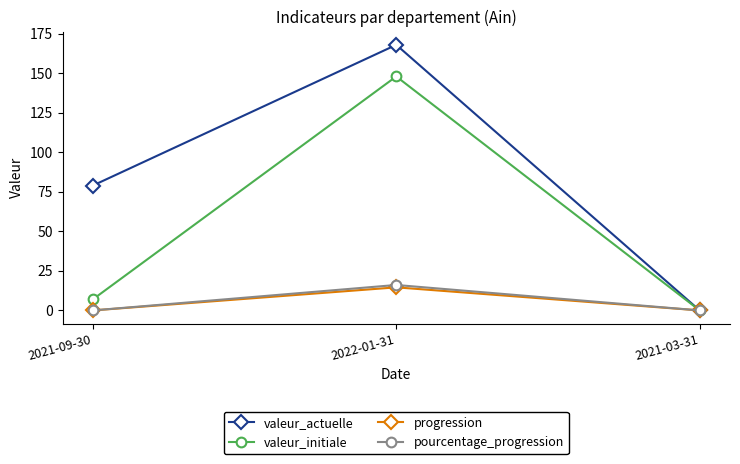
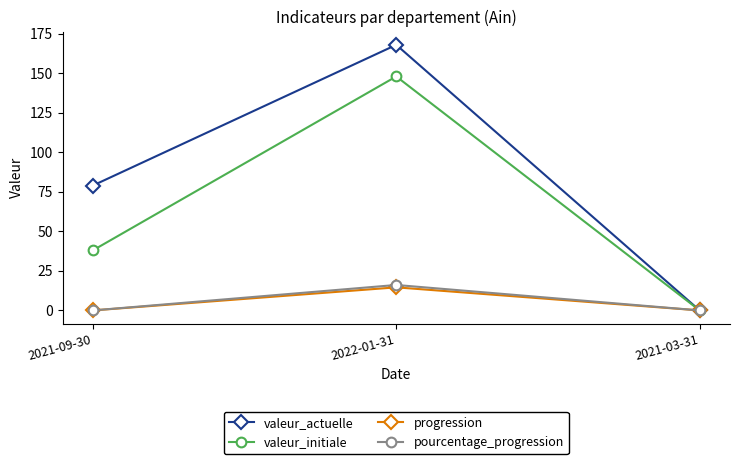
valeur_initiale, 2021-09-30: 7 -> 38
